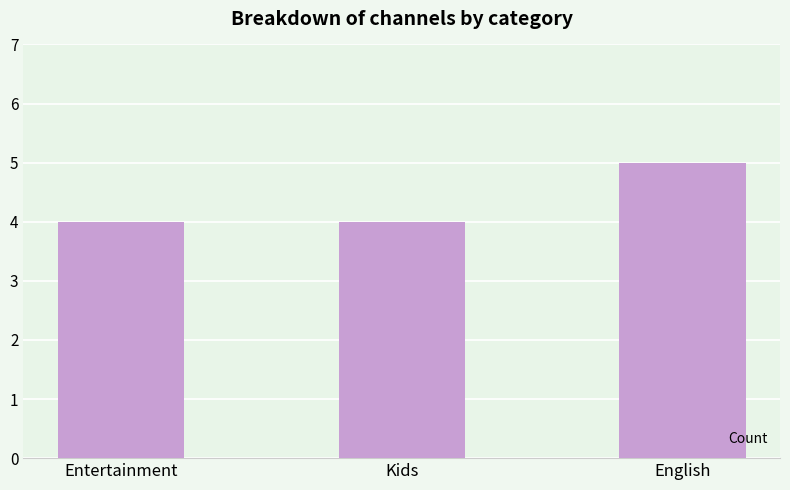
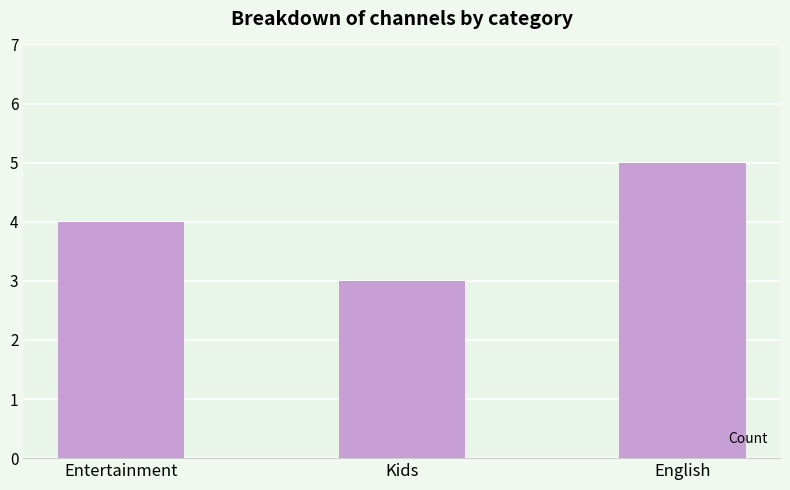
Kids: 4 -> 3
